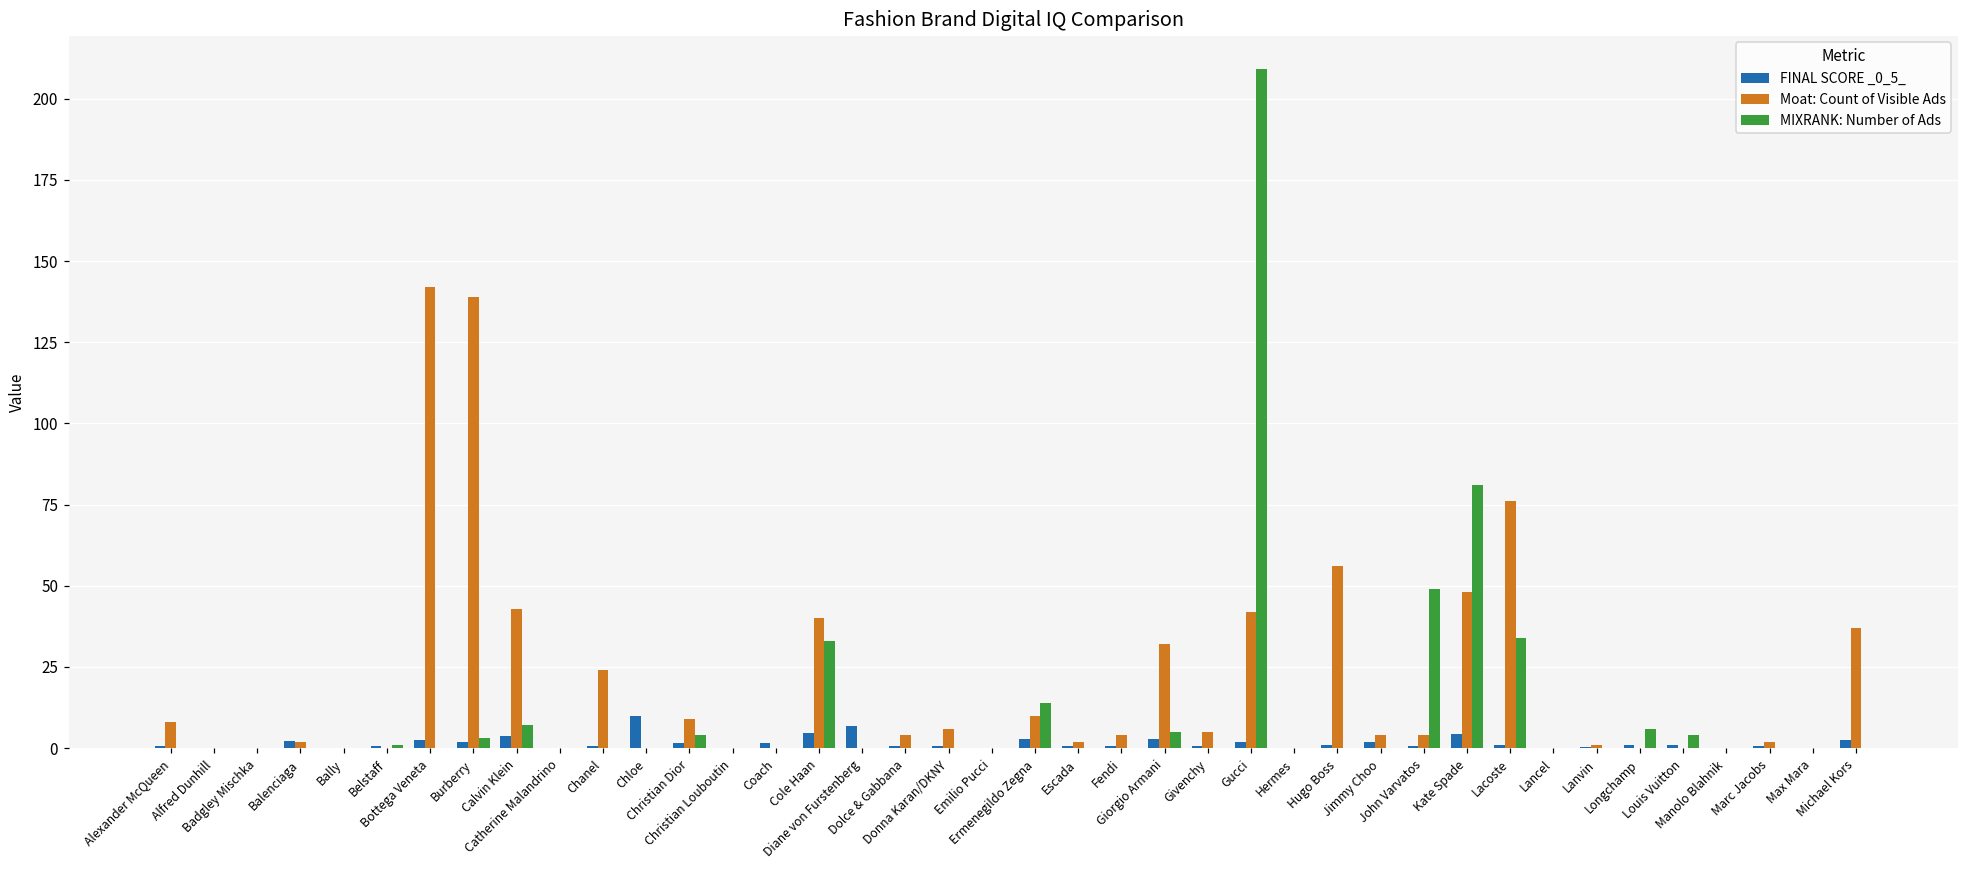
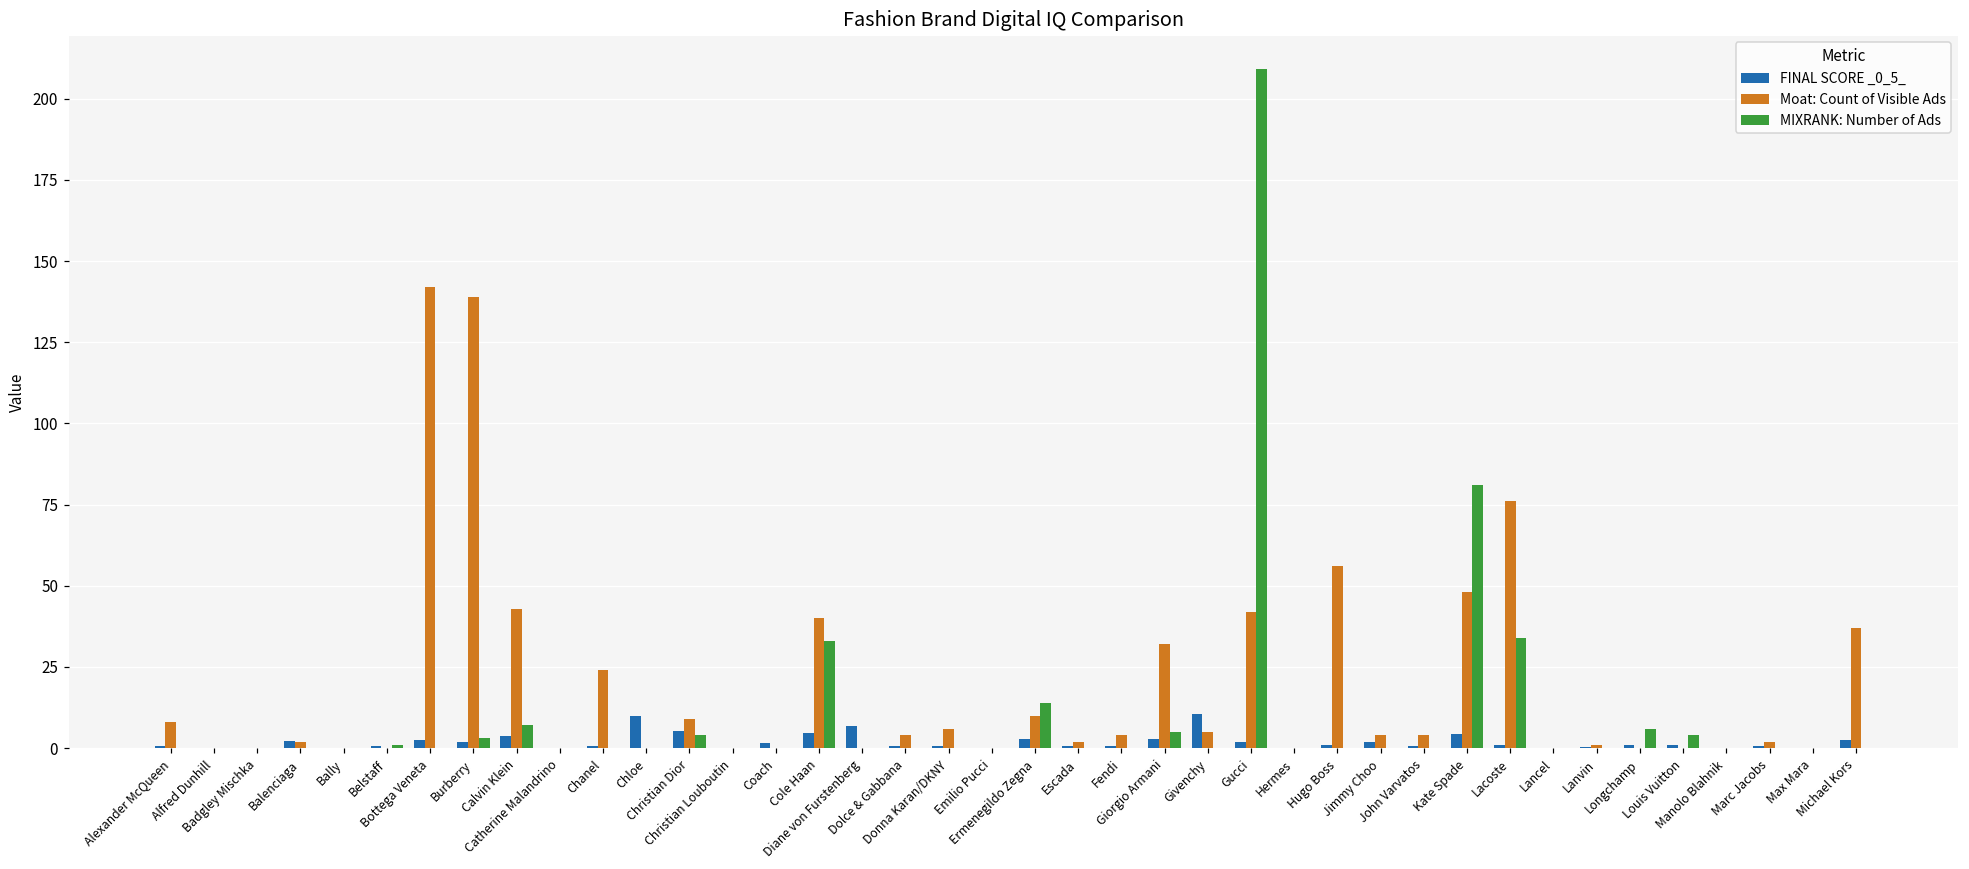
FINAL SCORE _0_5_, Christian Dior: 2 -> 5
FINAL SCORE _0_5_, Givenchy: 1 -> 11
MIXRANK: Number of Ads, John Varvatos: 49 -> 0
